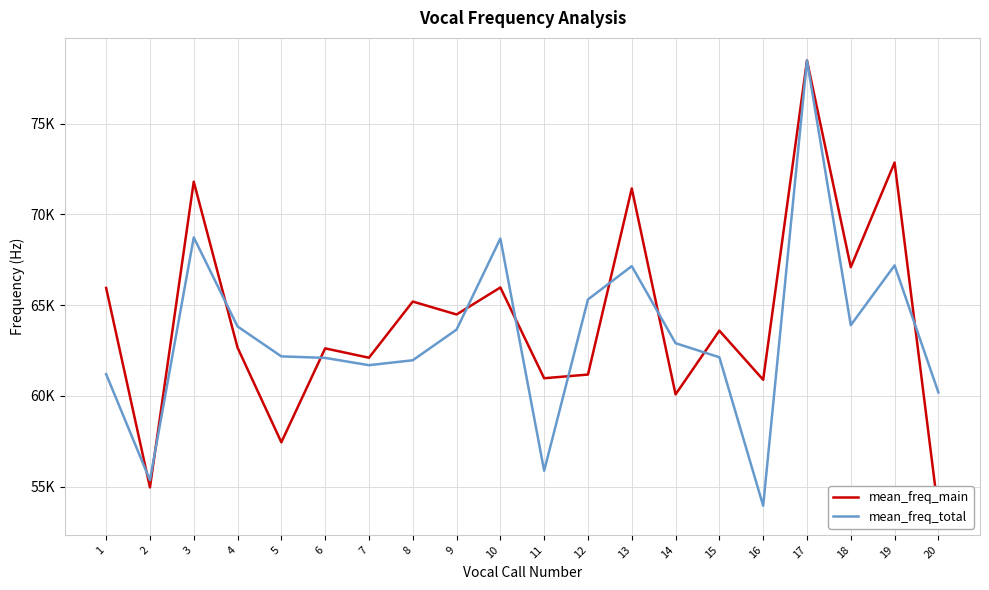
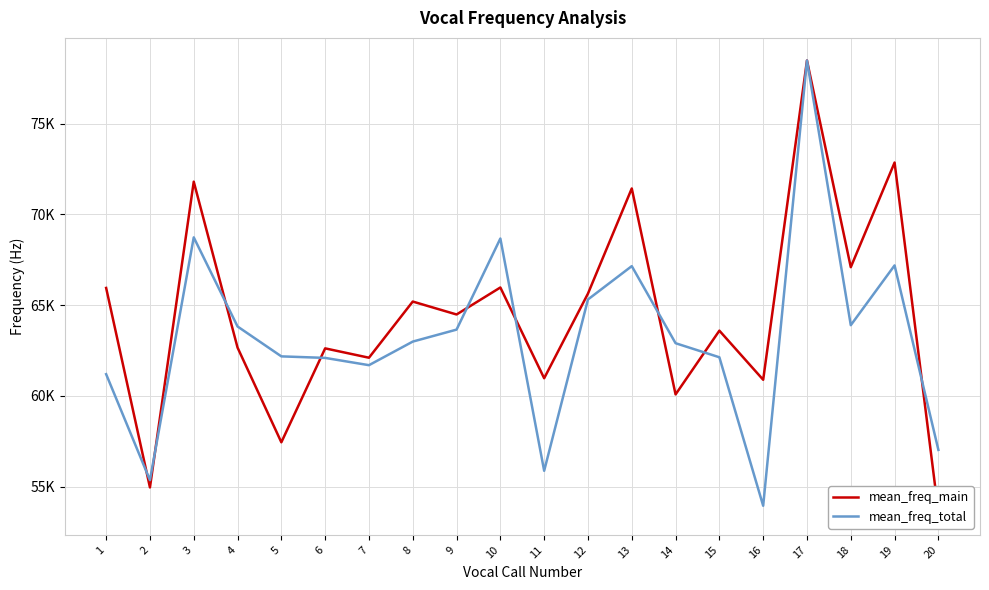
mean_freq_total, 8: 62000 -> 63000
mean_freq_main, 12: 61200 -> 65600
mean_freq_total, 20: 60200 -> 57000
